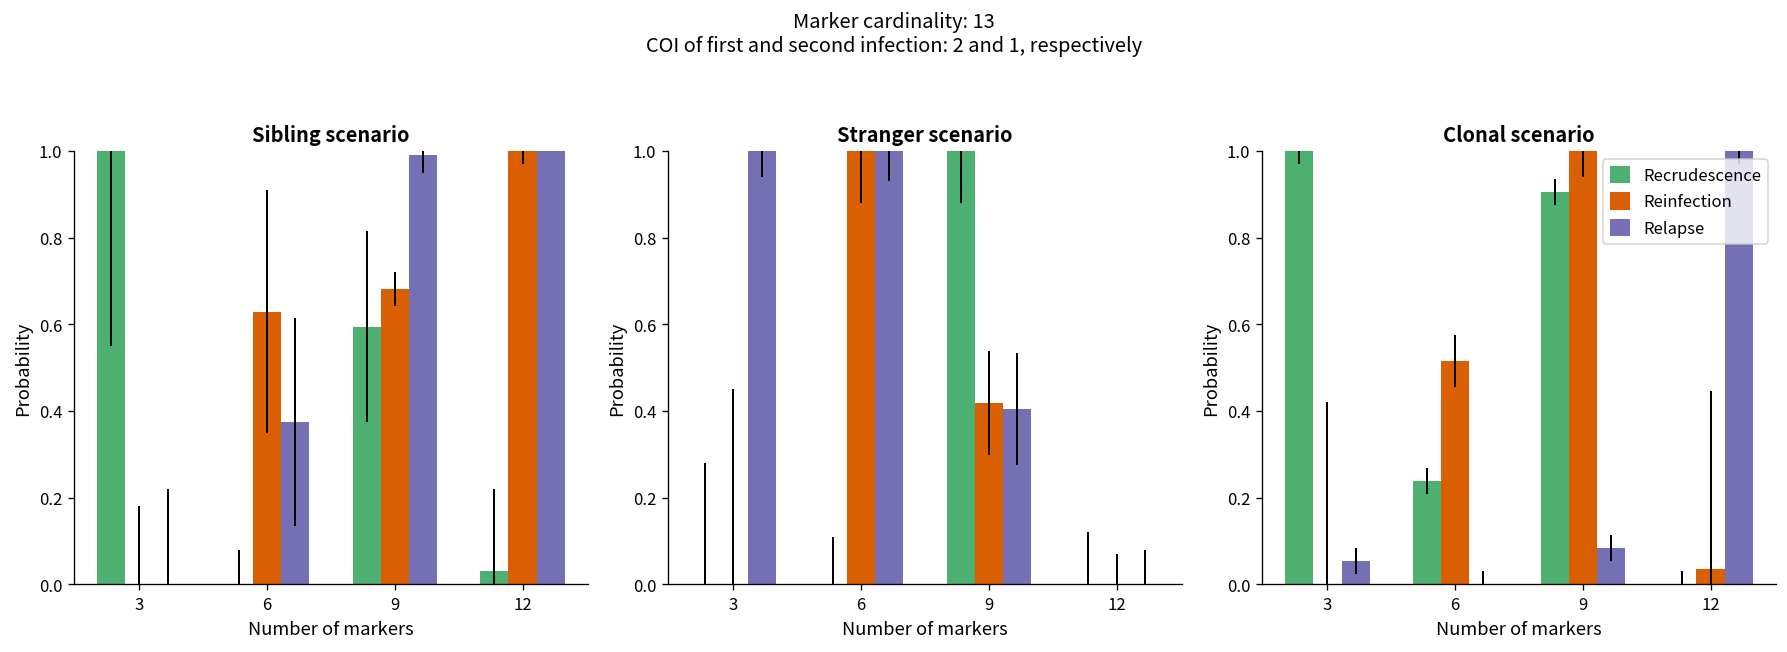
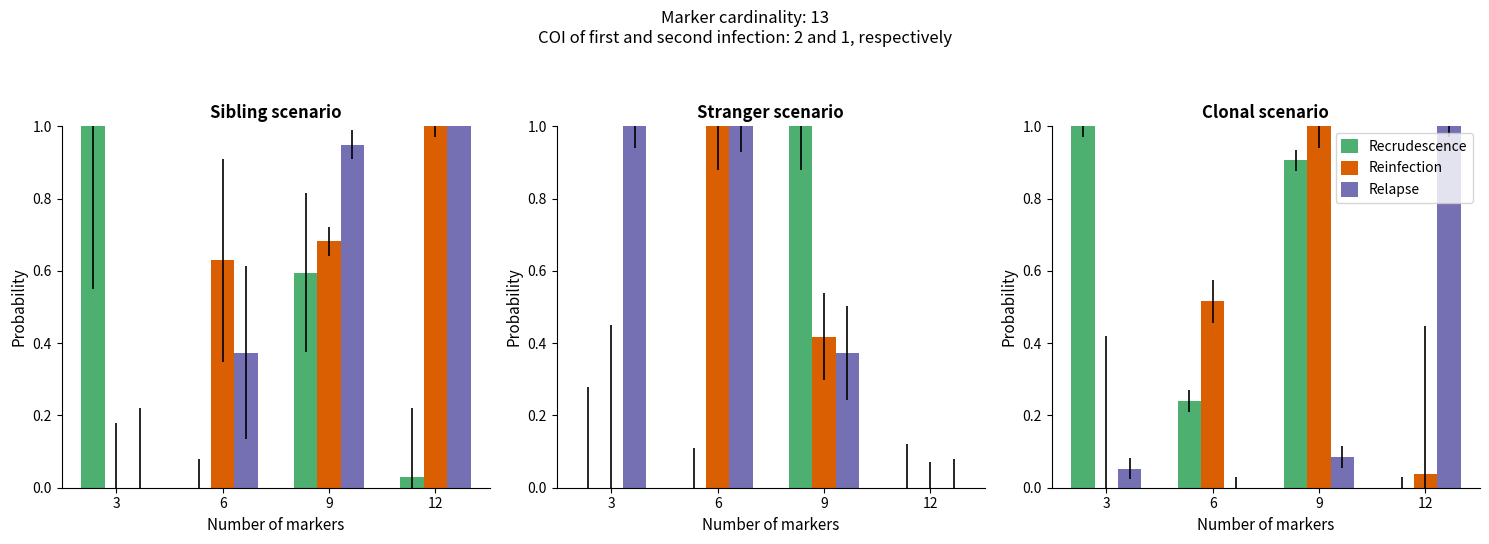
Sibling scenario, Relapse, 9: 0.99 -> 0.95
Stranger scenario, Relapse, 9: 0.40 -> 0.37
